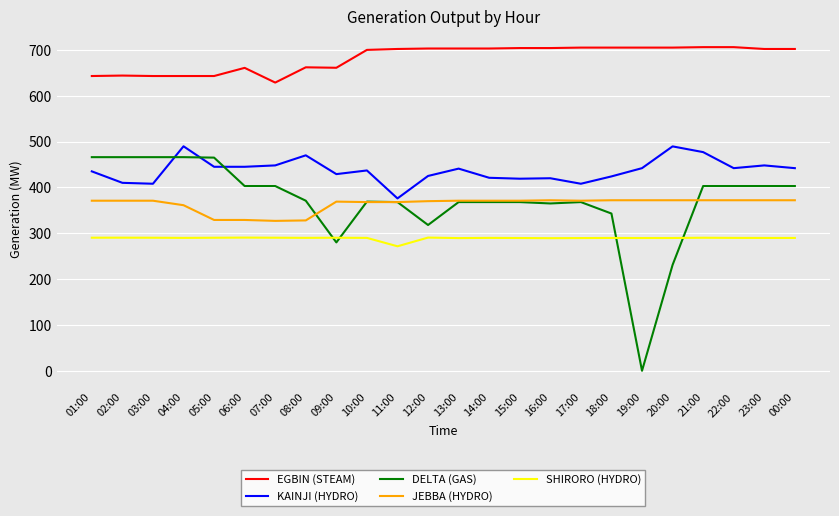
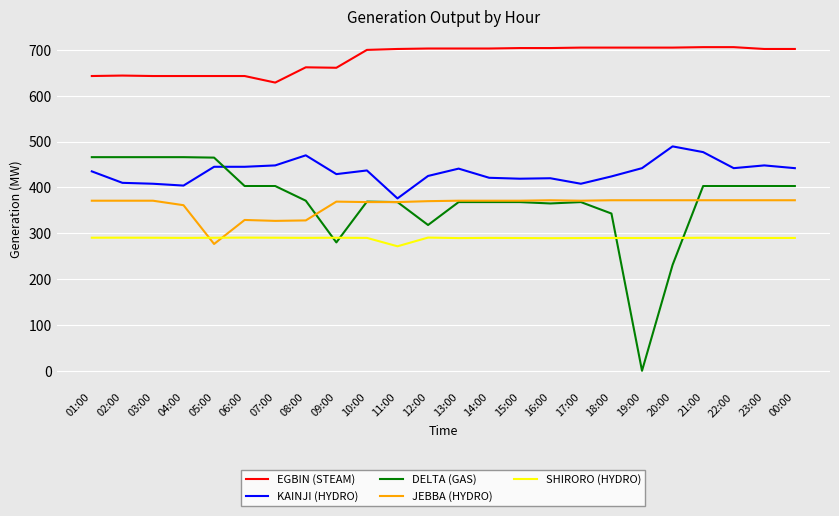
KAINJI (HYDRO), 04:00: 490 -> 400
JEBBA (HYDRO), 05:00: 330 -> 280
EGBIN (STEAM), 06:00: 660 -> 640
